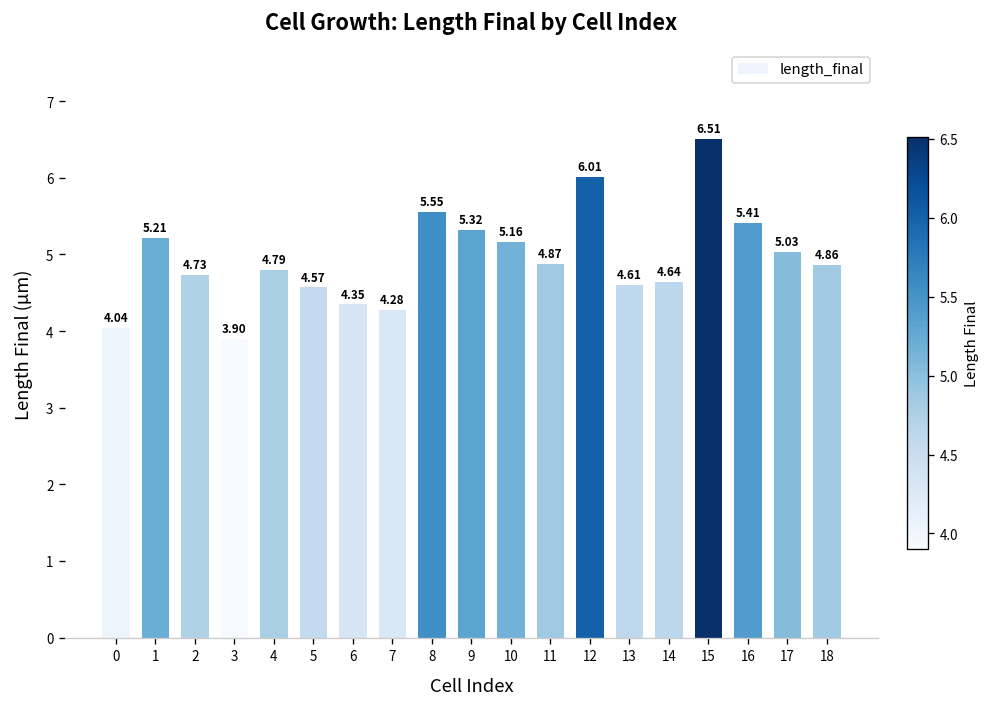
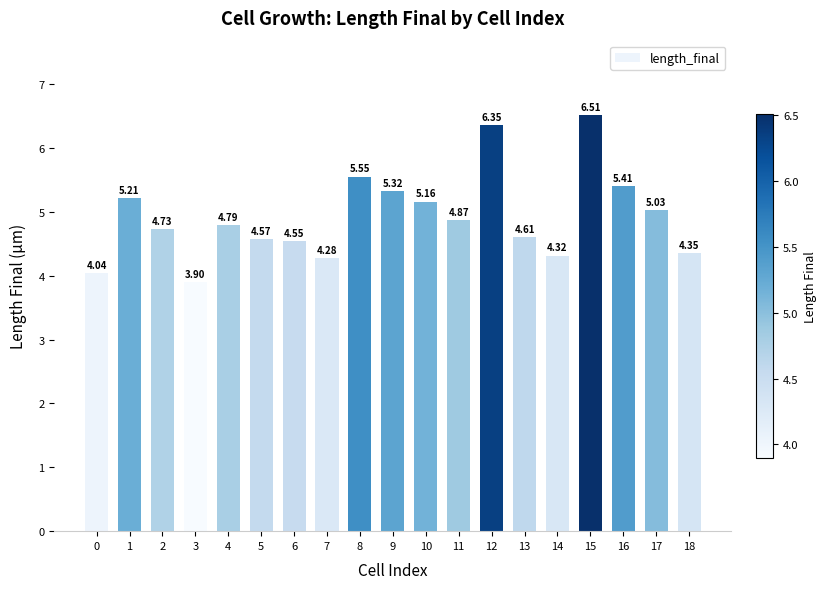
6: 4.35 -> 4.55
12: 6.01 -> 6.35
14: 4.64 -> 4.32
18: 4.86 -> 4.35
